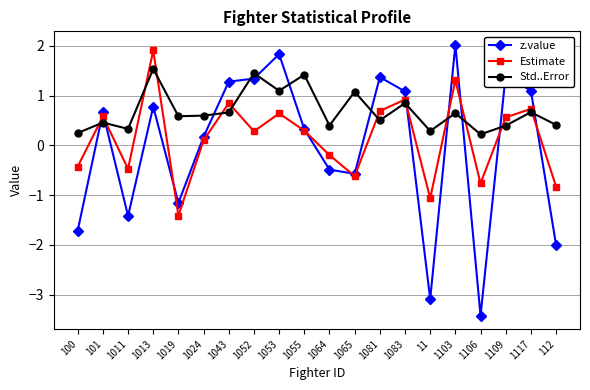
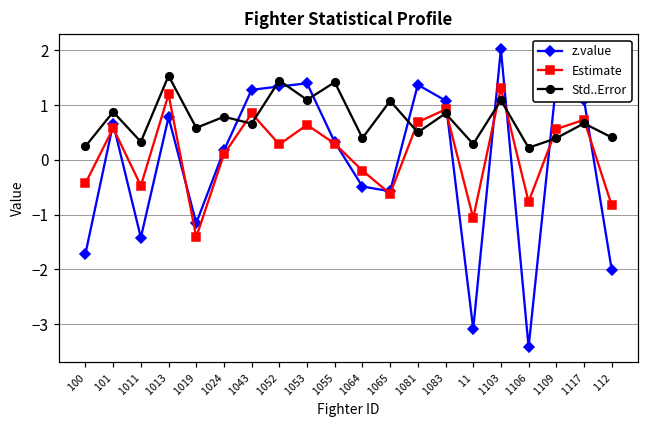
Std..Error, 101: 0.5 -> 0.9
Estimate, 1013: 1.9 -> 1.2
Std..Error, 1024: 0.6 -> 0.8
z.value, 1053: 1.8 -> 1.4
Std..Error, 1103: 0.6 -> 1.1
